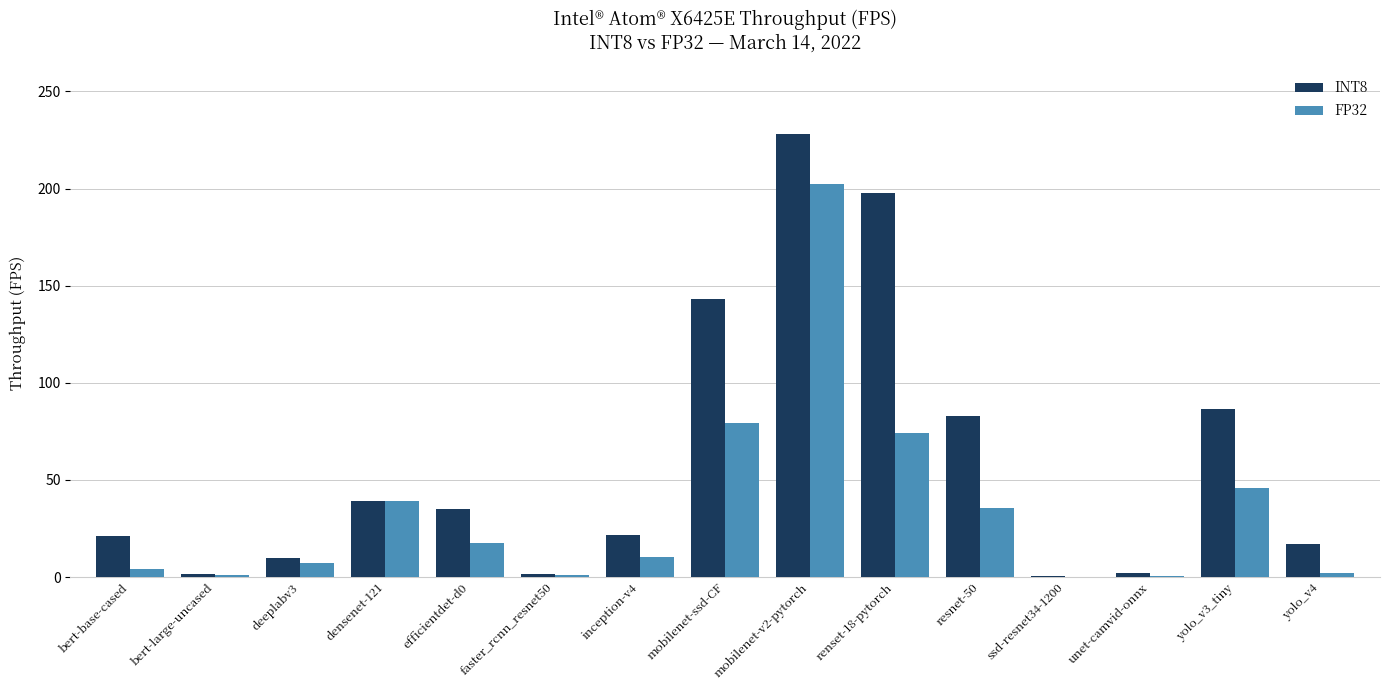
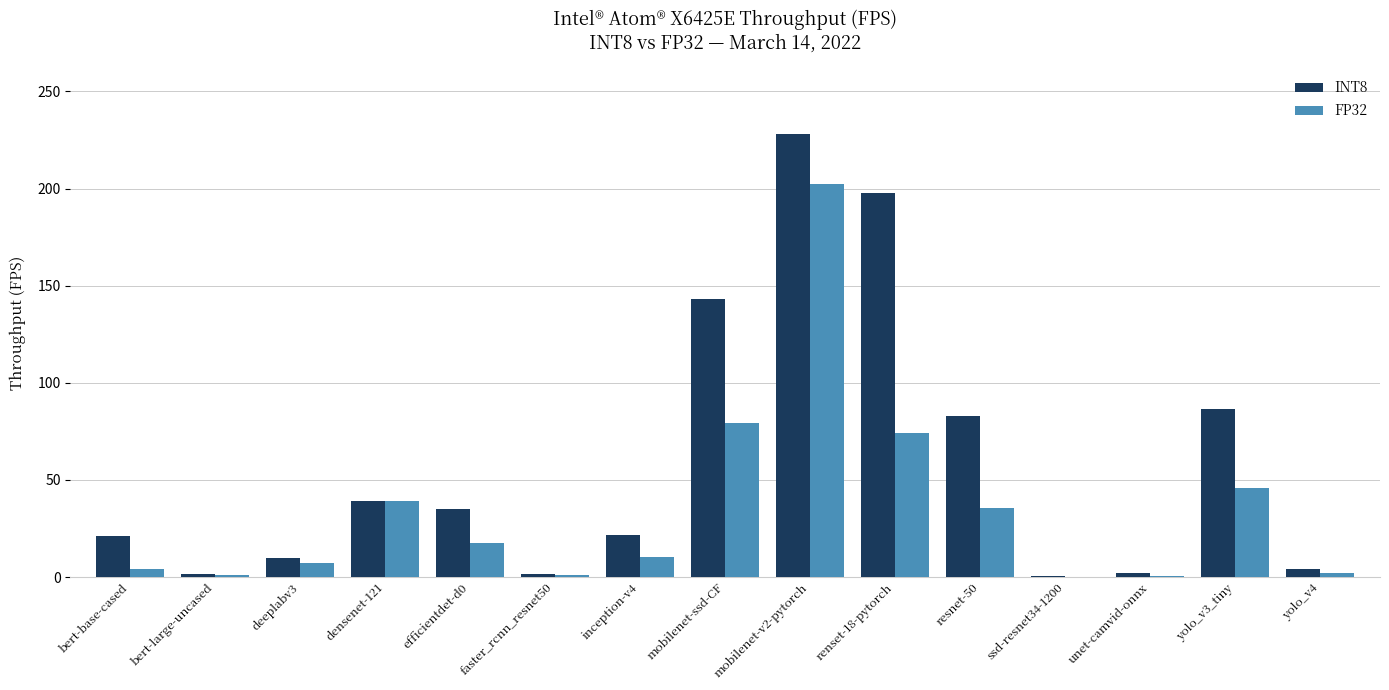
INT8, yolo_v4: 17 -> 4
